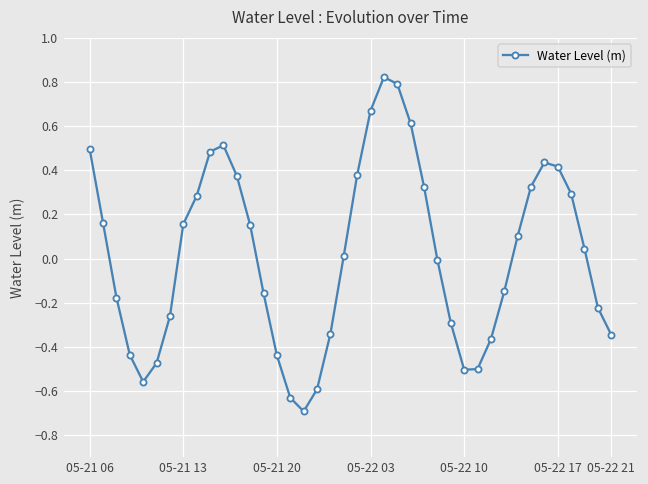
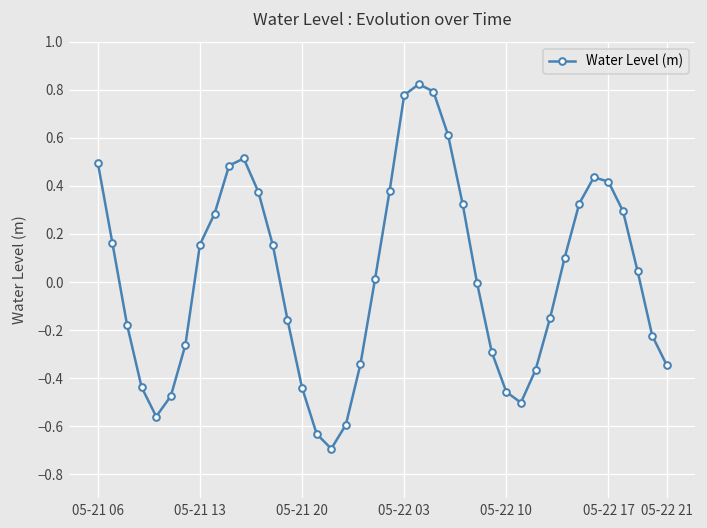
05-22 03: 0.67 -> 0.78
05-22 10: -0.50 -> -0.46
